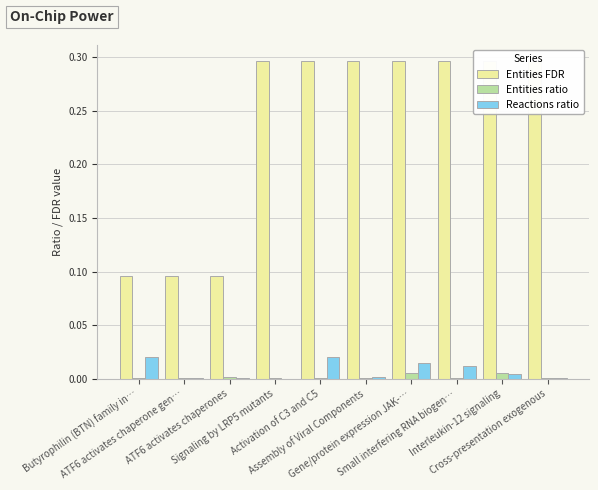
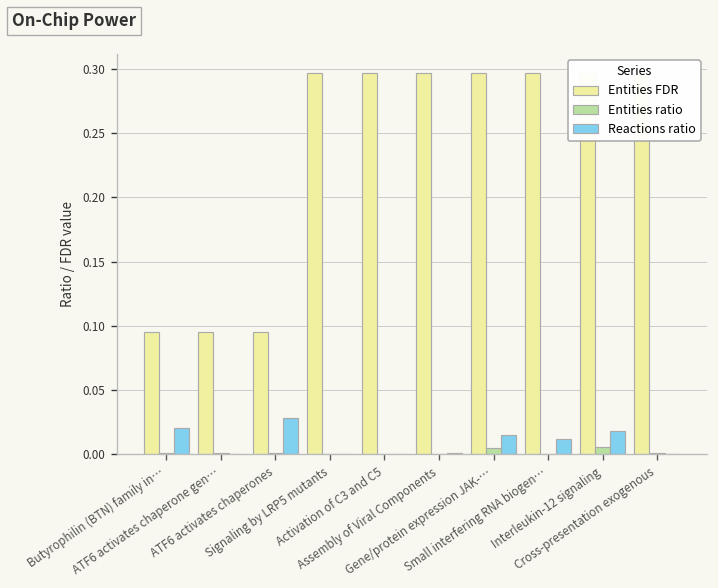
Reactions ratio, ATF6 activates chaperones: 0.001 -> 0.029
Reactions ratio, Activation of C3 and C5: 0.020 -> 0.000
Reactions ratio, Interleukin-12 signaling: 0.004 -> 0.019
